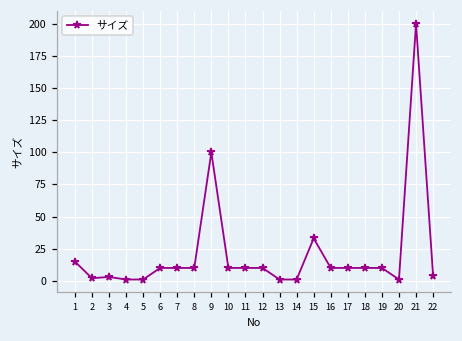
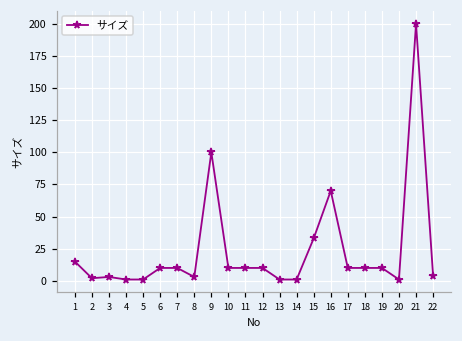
8: 10 -> 3
16: 10 -> 70
